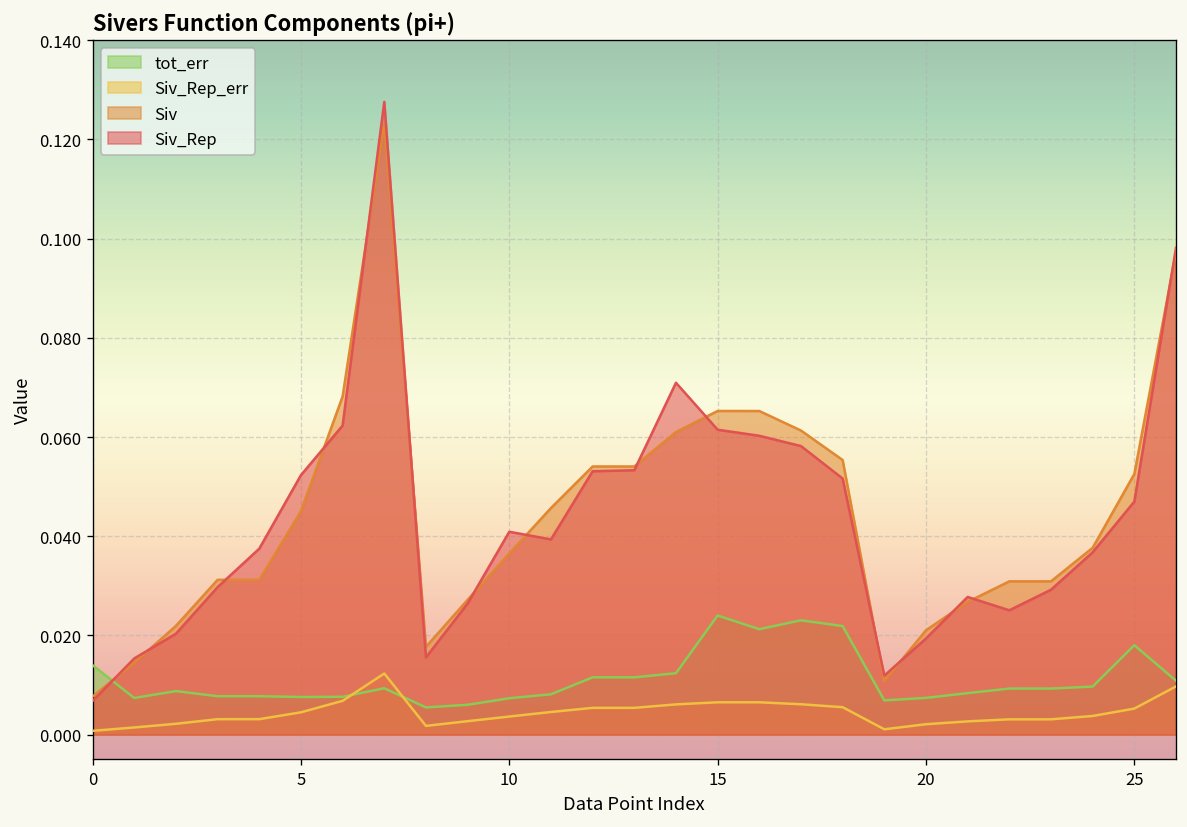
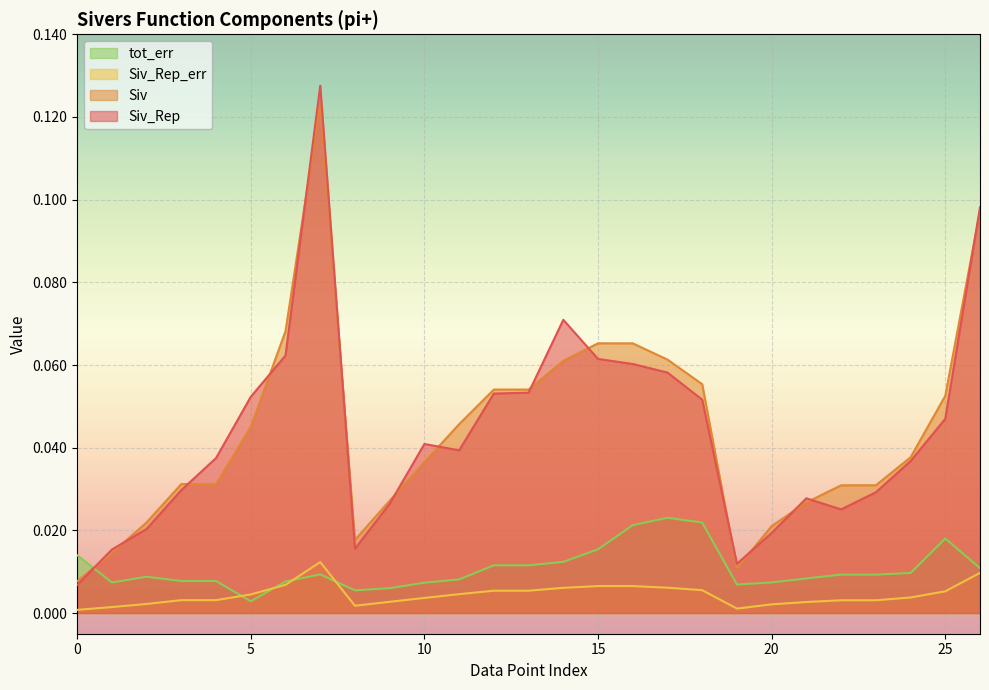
tot_err, 5: 0.008 -> 0.003
tot_err, 15: 0.024 -> 0.015
